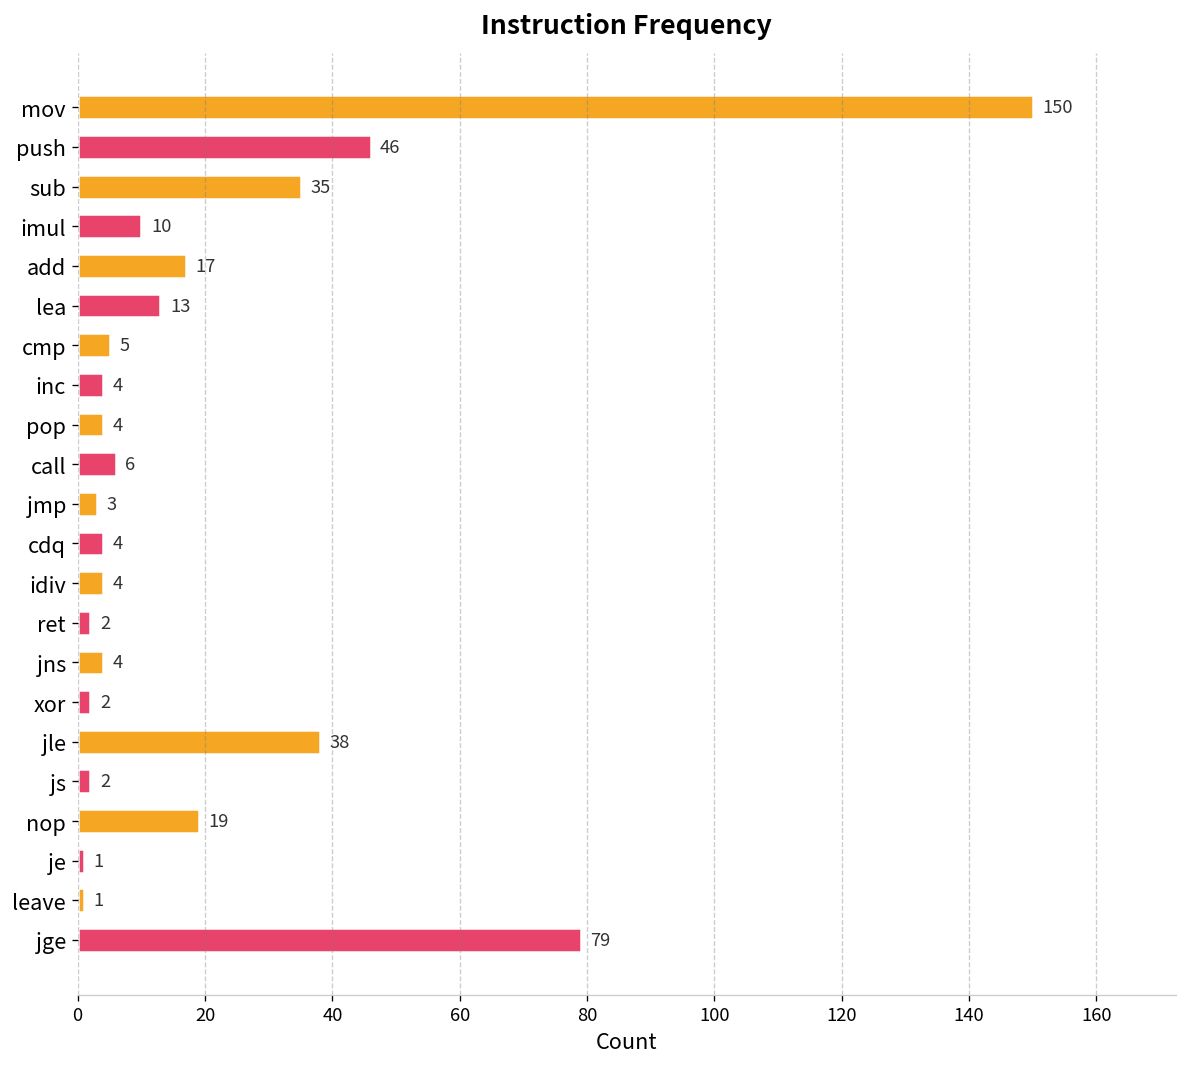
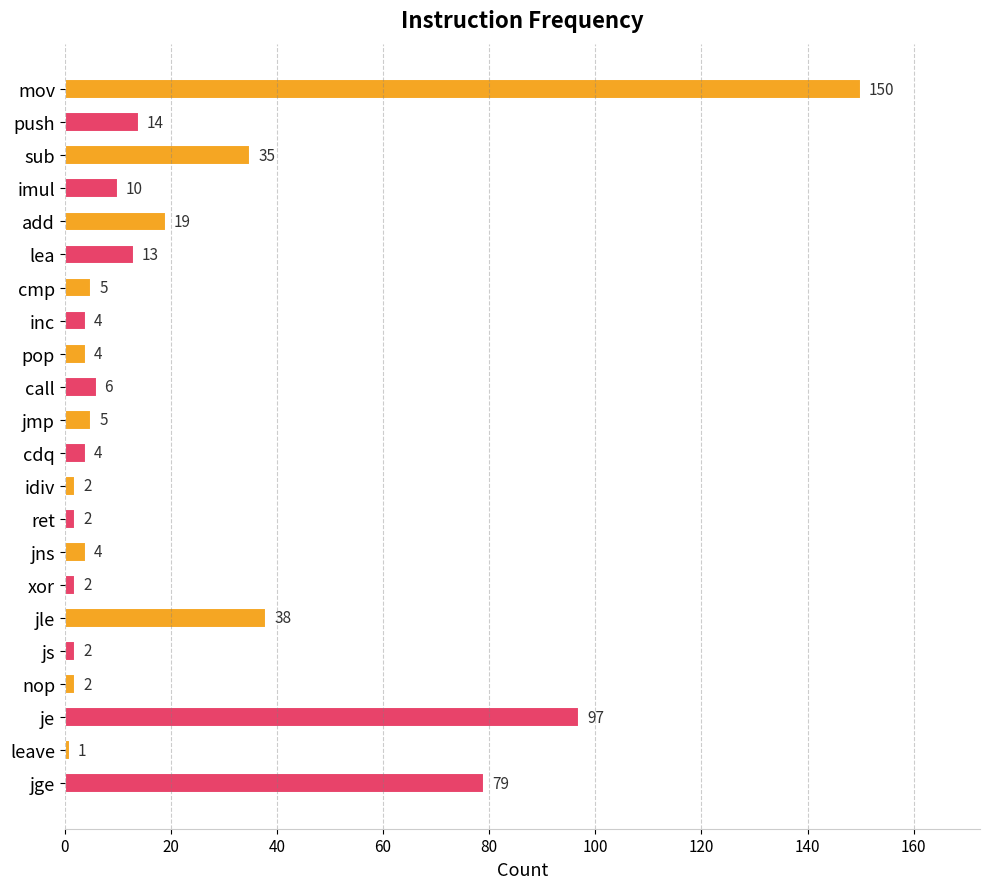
push: 46 -> 14
add: 17 -> 19
jmp: 3 -> 5
idiv: 4 -> 2
nop: 19 -> 2
je: 1 -> 97
